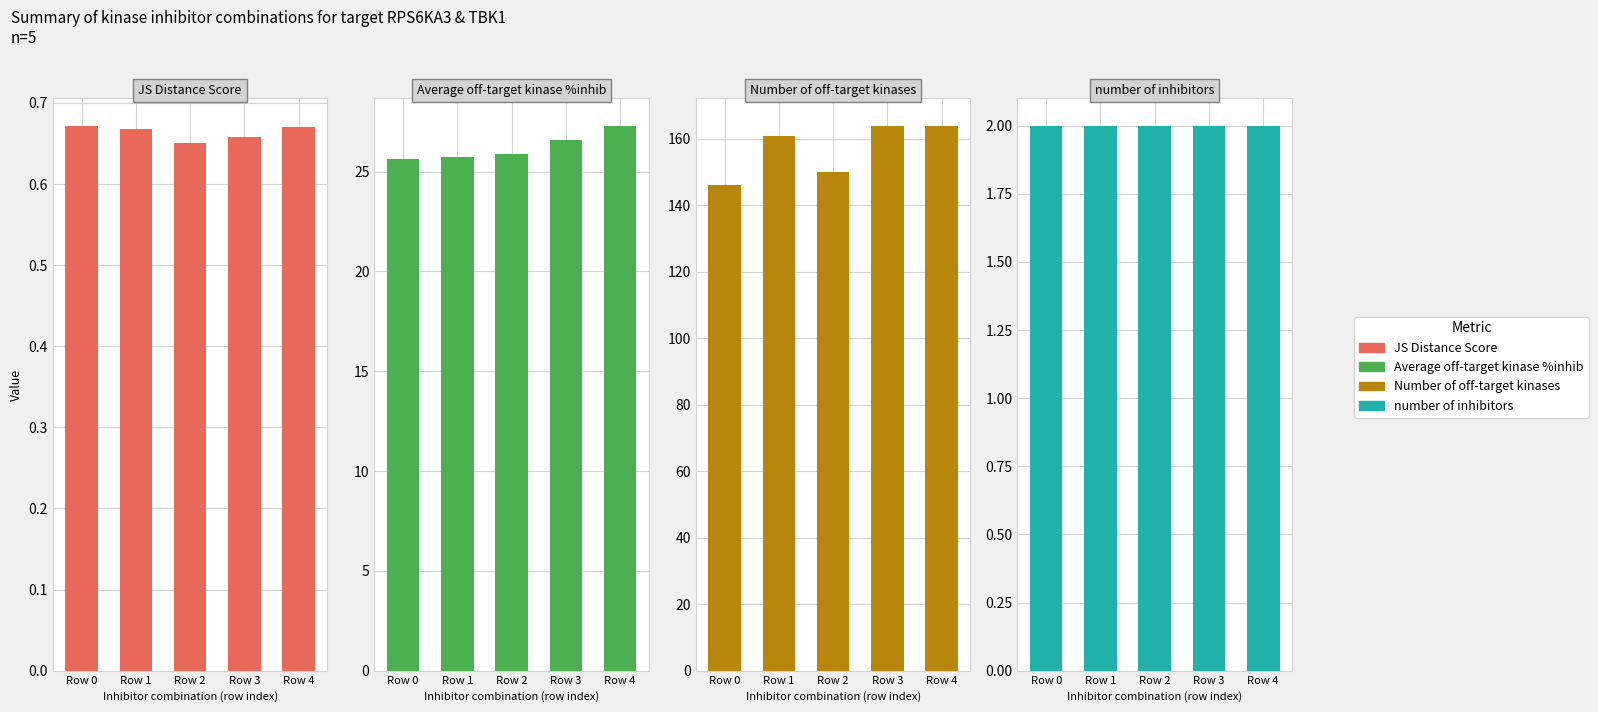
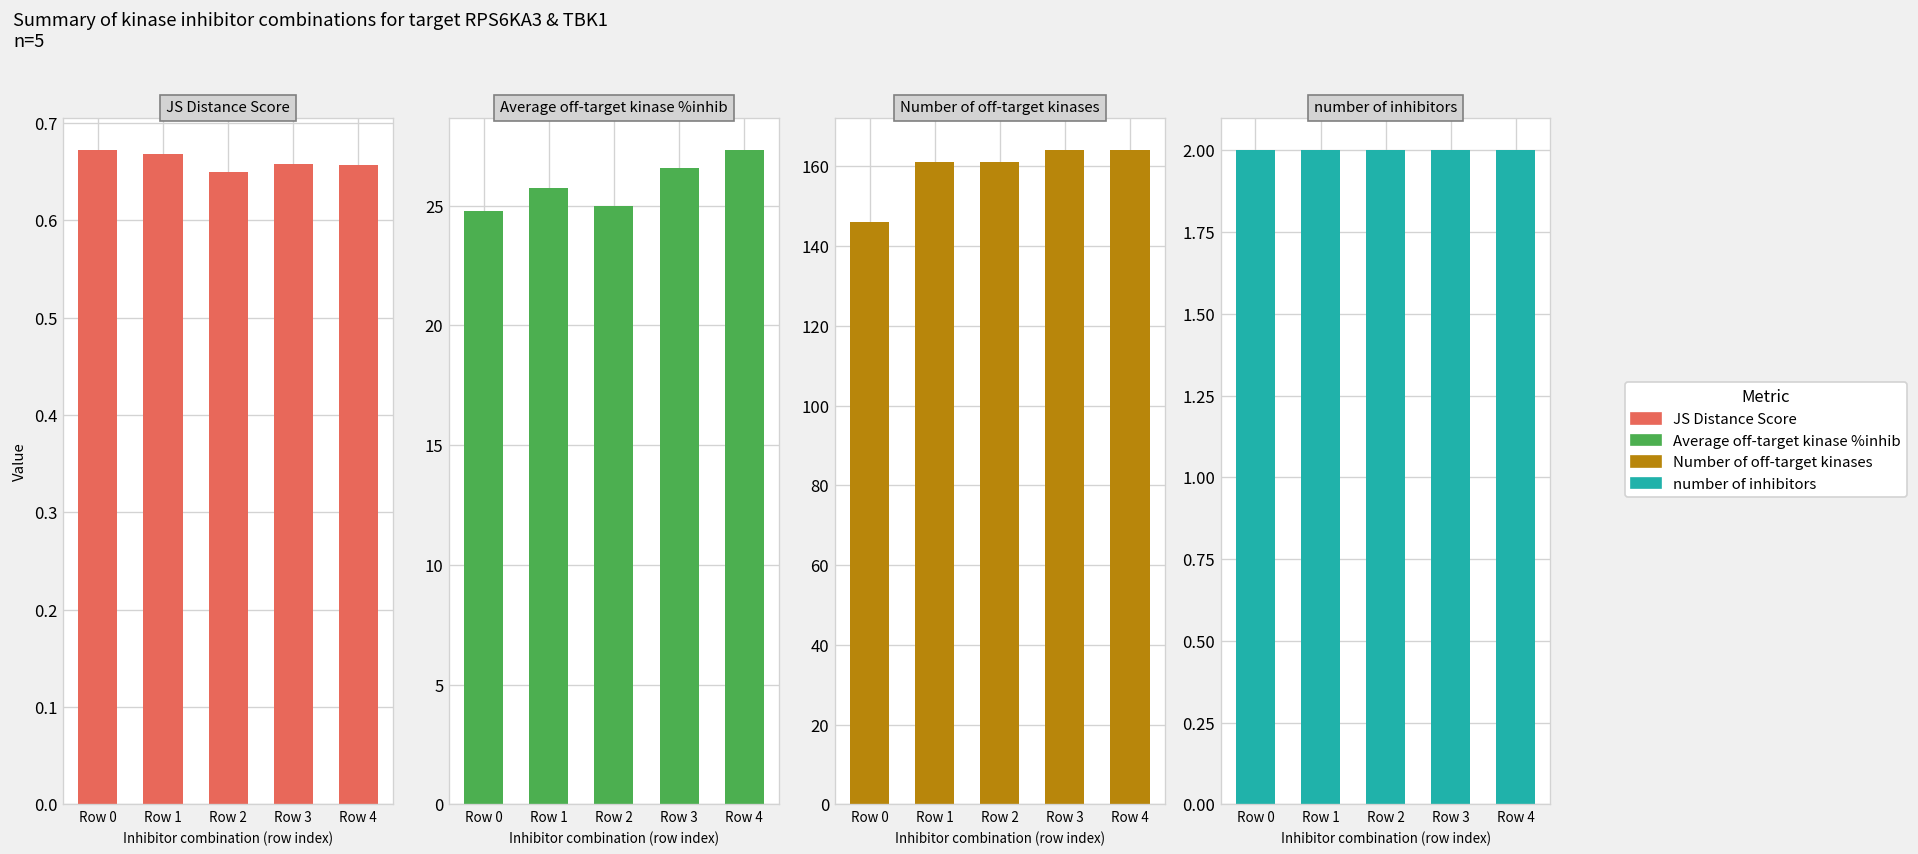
JS Distance Score, Row 4: 0.67 -> 0.66
Average off-target kinase %inhib, Row 0: 25.6 -> 24.8
Average off-target kinase %inhib, Row 2: 25.9 -> 25.0
Number of off-target kinases, Row 2: 150 -> 161
